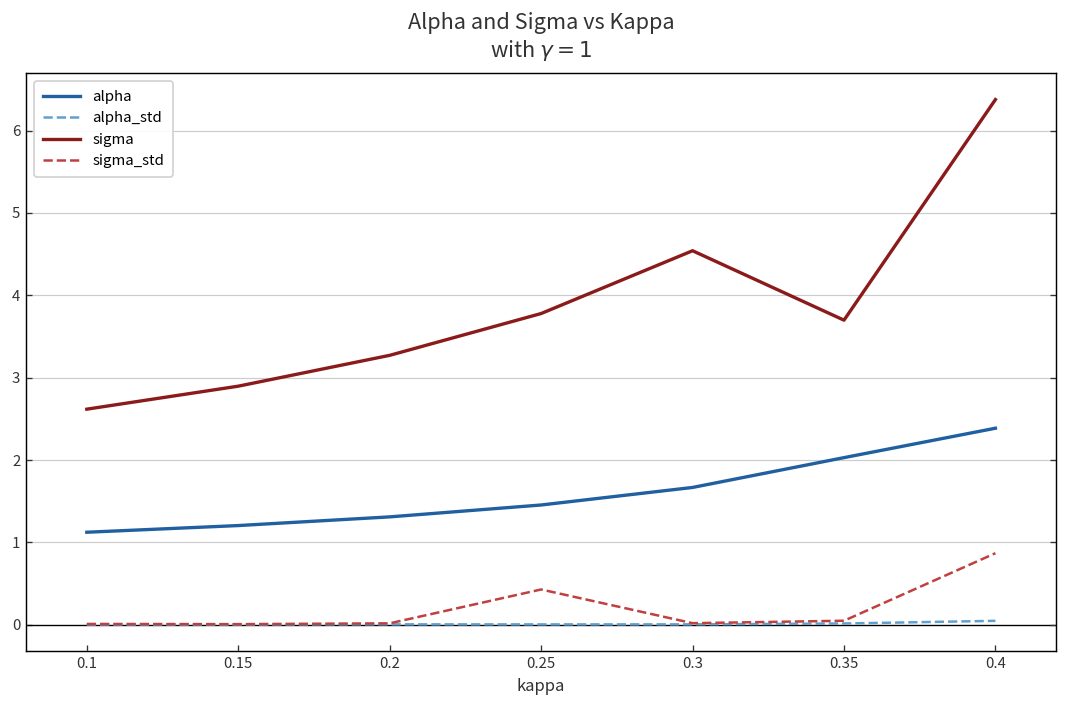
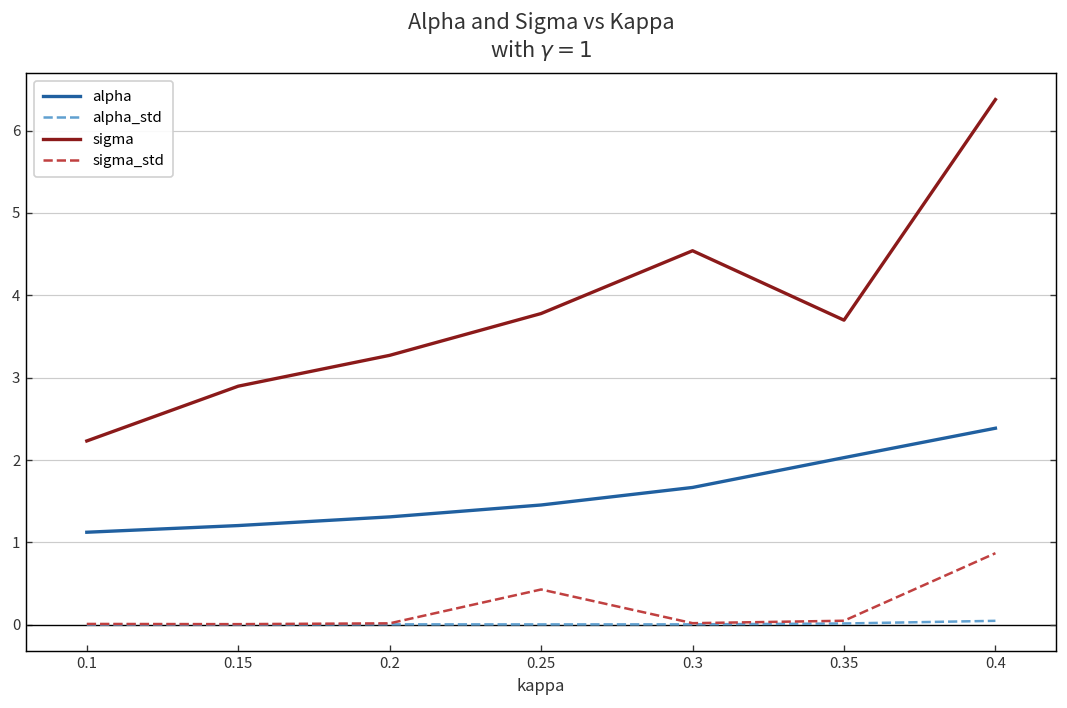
sigma, 0.1: 2.6 -> 2.2
